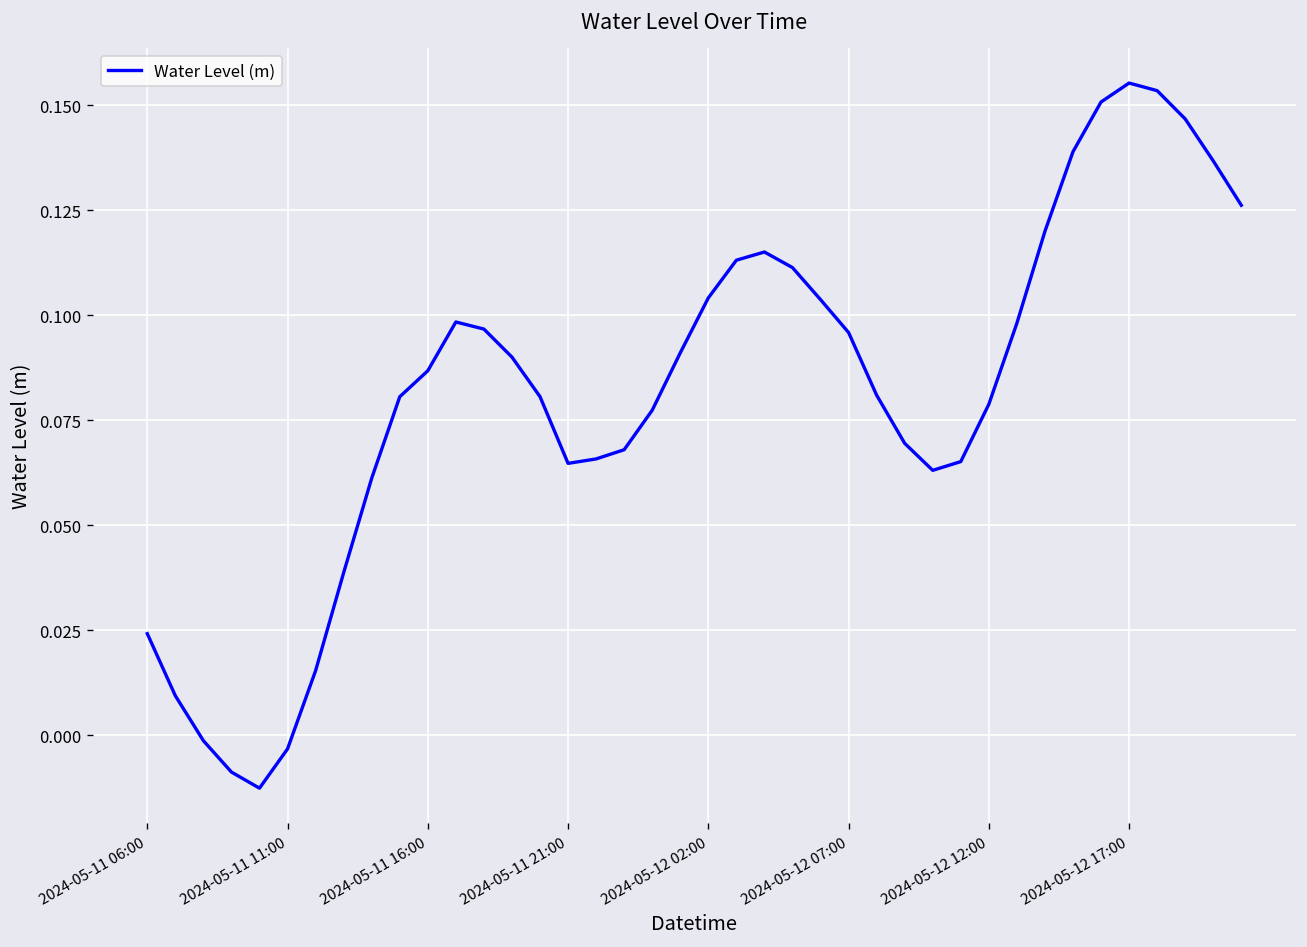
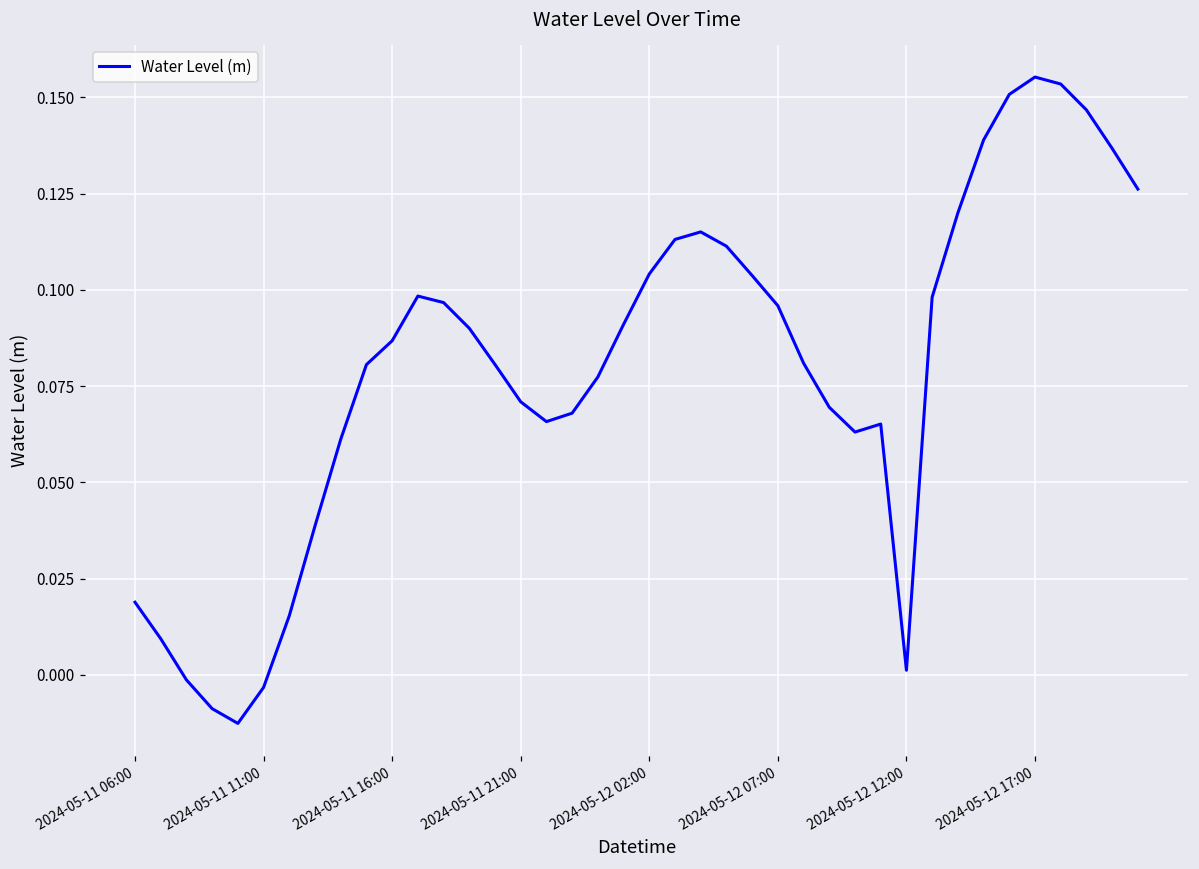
2024-05-11 06:00: 0.024 -> 0.019
2024-05-11 21:00: 0.065 -> 0.071
2024-05-12 12:00: 0.079 -> 0.001
